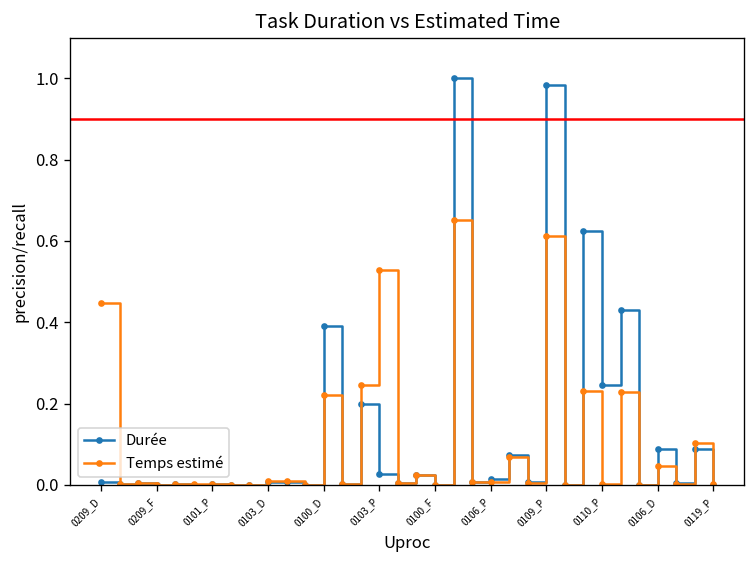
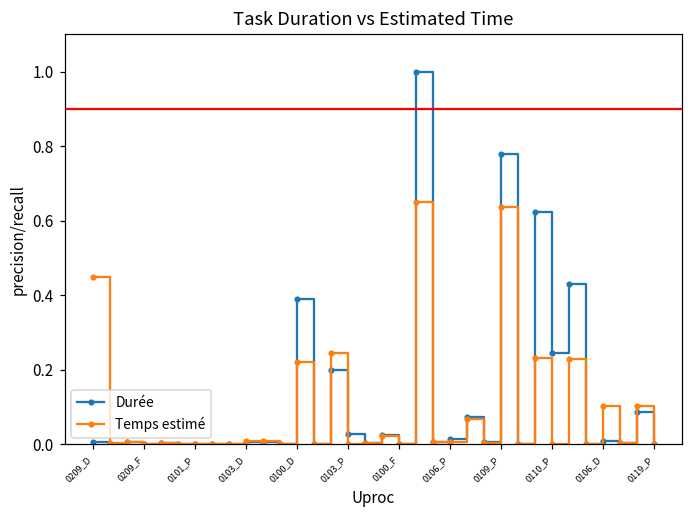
Temps estimé, 0103_P: 0.53 -> 0.00
Durée, 0109_P: 0.98 -> 0.78
Temps estimé, 0109_P: 0.61 -> 0.64
Durée, 0106_D: 0.09 -> 0.01
Temps estimé, 0106_D: 0.05 -> 0.10
